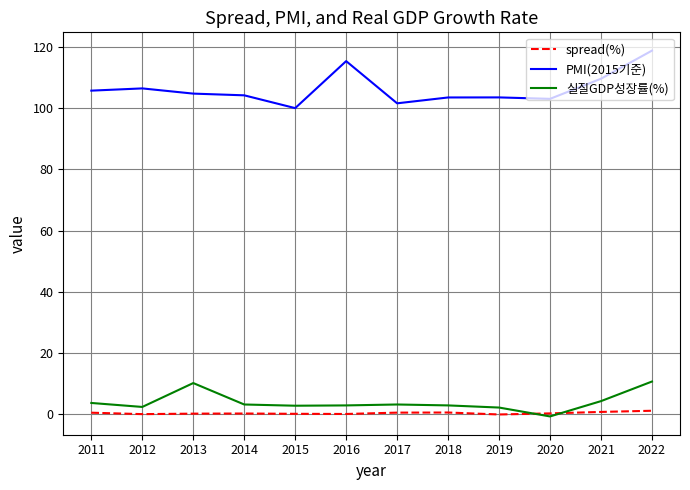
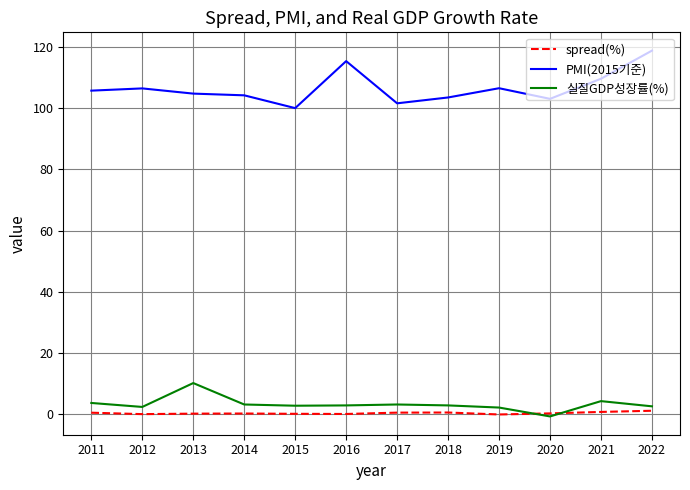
PMI(2015기준), 2019: 104 -> 107
실질GDP성장률(%), 2022: 11 -> 3
